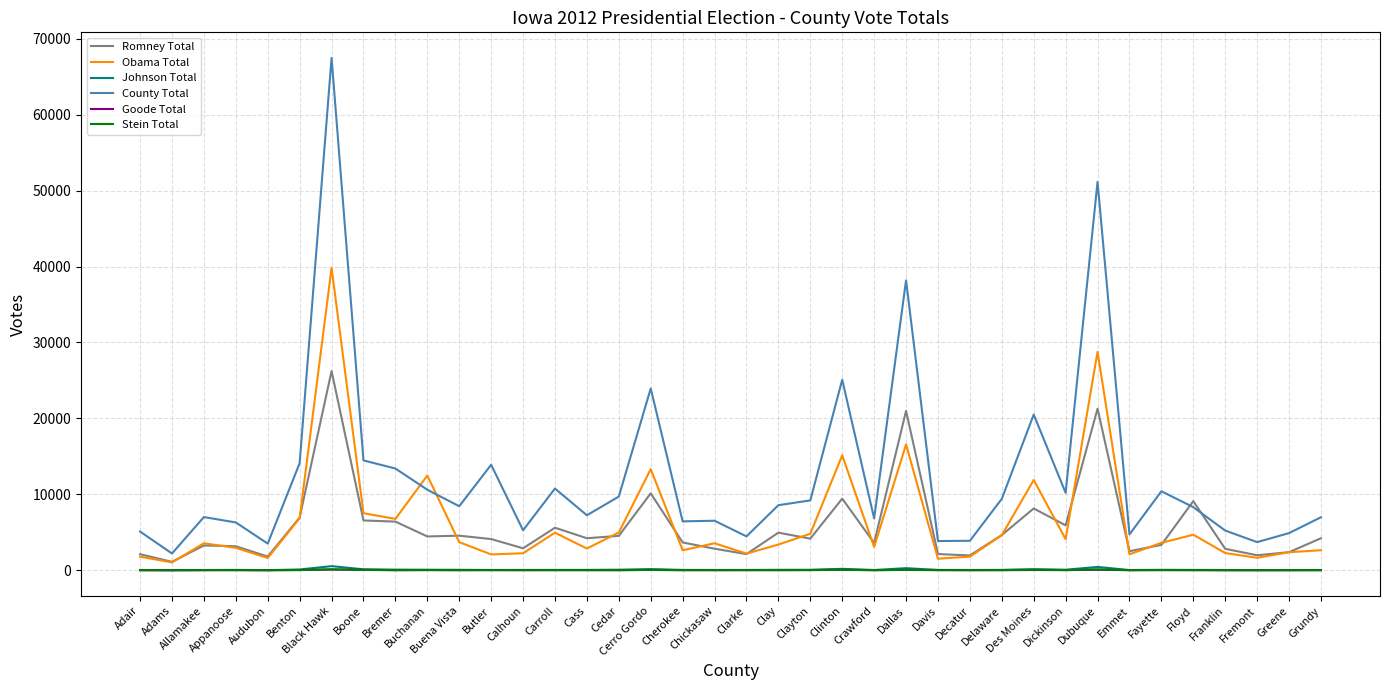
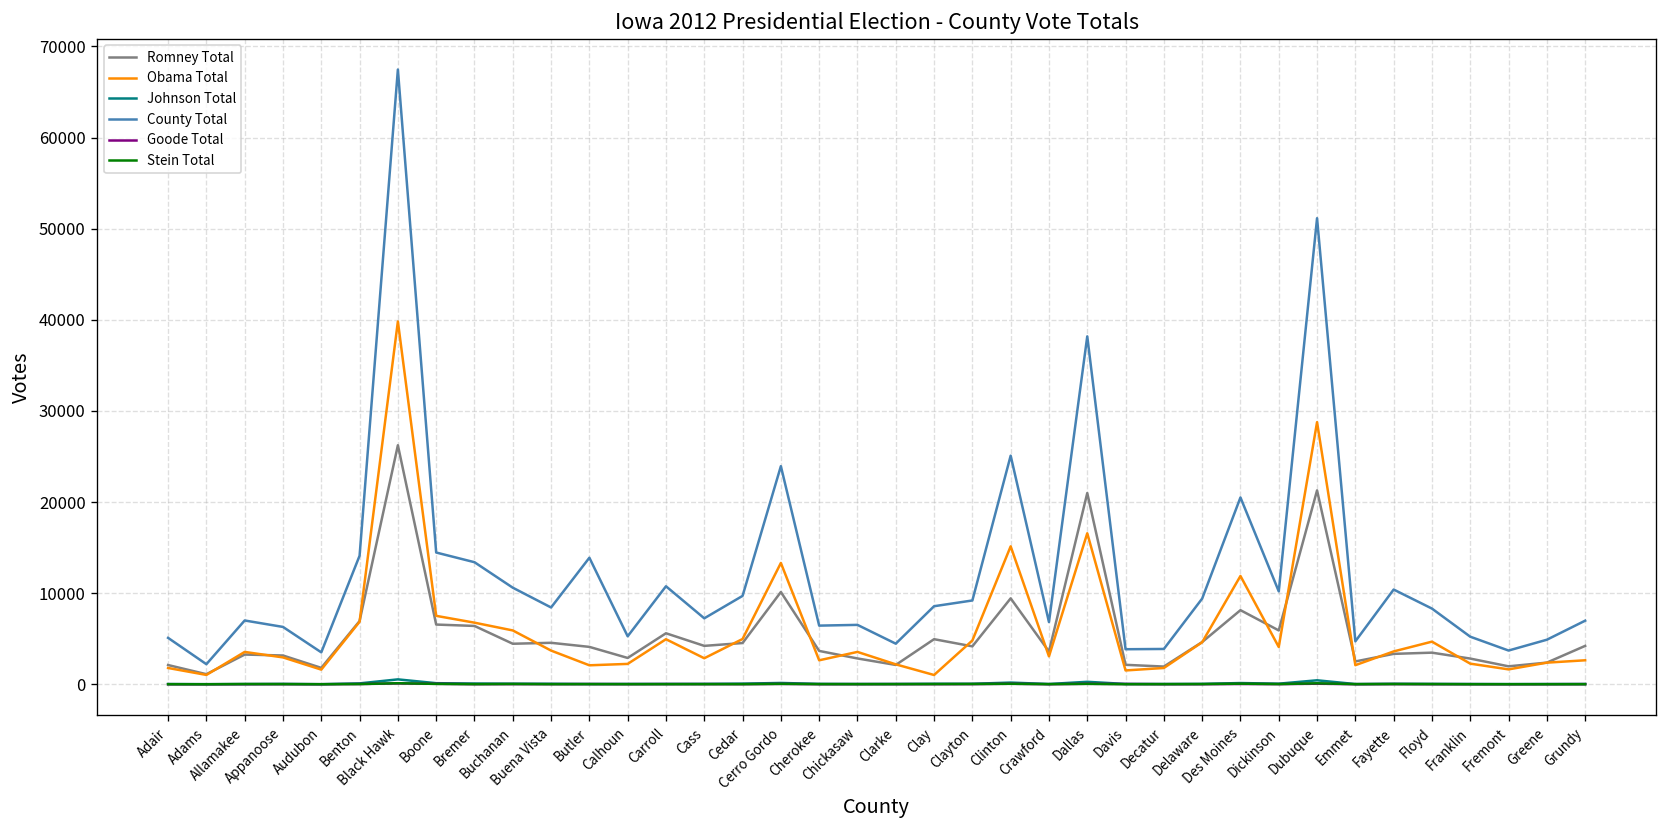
Obama Total, Buchanan: 12000 -> 6000
Obama Total, Clay: 3000 -> 1000
Romney Total, Floyd: 9000 -> 3000
